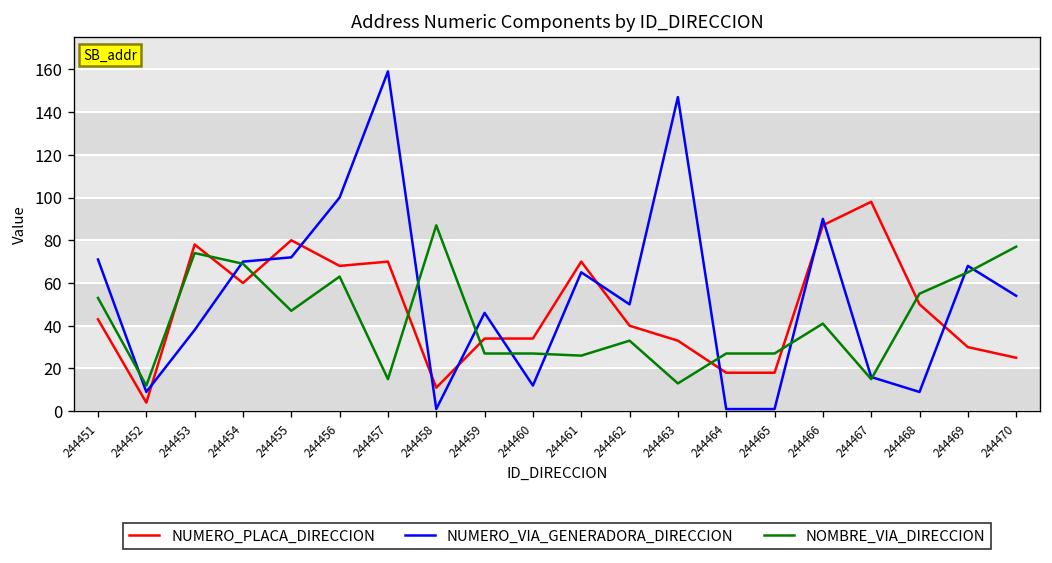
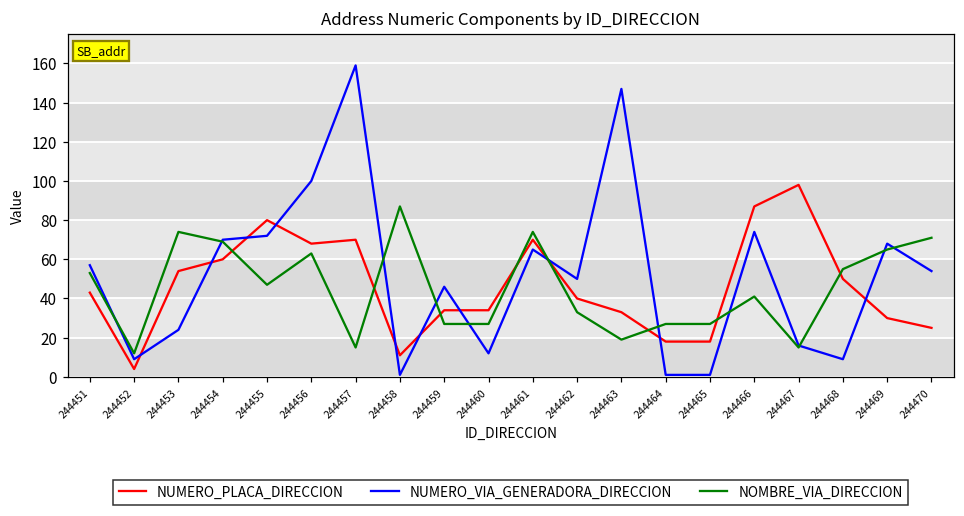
NUMERO_VIA_GENERADORA_DIRECCION, 244451: 71 -> 57
NUMERO_PLACA_DIRECCION, 244453: 78 -> 54
NUMERO_VIA_GENERADORA_DIRECCION, 244453: 38 -> 24
NOMBRE_VIA_DIRECCION, 244461: 26 -> 74
NOMBRE_VIA_DIRECCION, 244463: 13 -> 19
NUMERO_VIA_GENERADORA_DIRECCION, 244466: 90 -> 74
NOMBRE_VIA_DIRECCION, 244470: 77 -> 71
